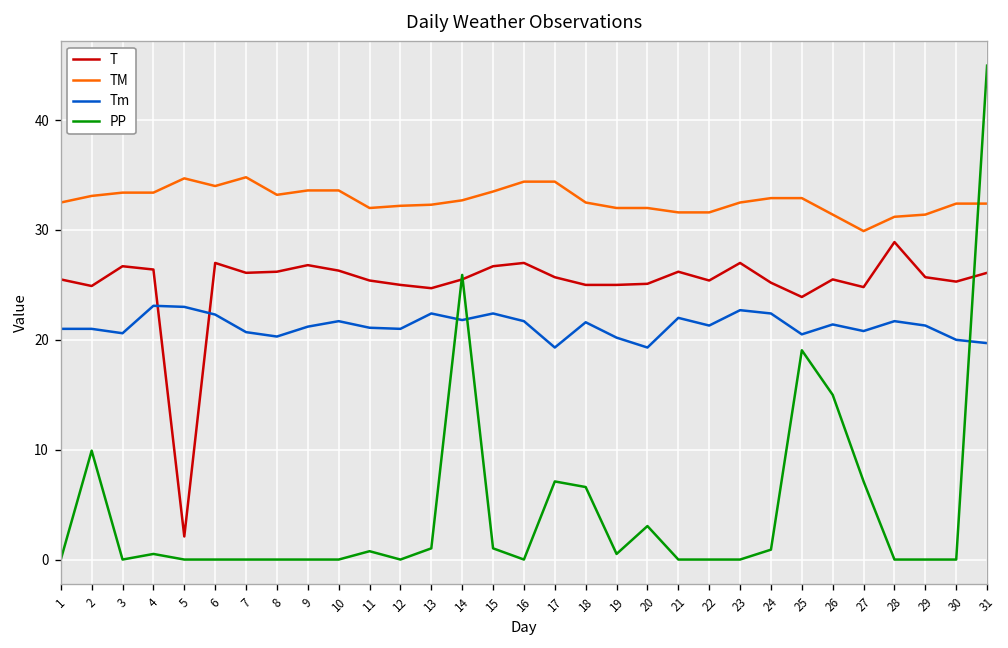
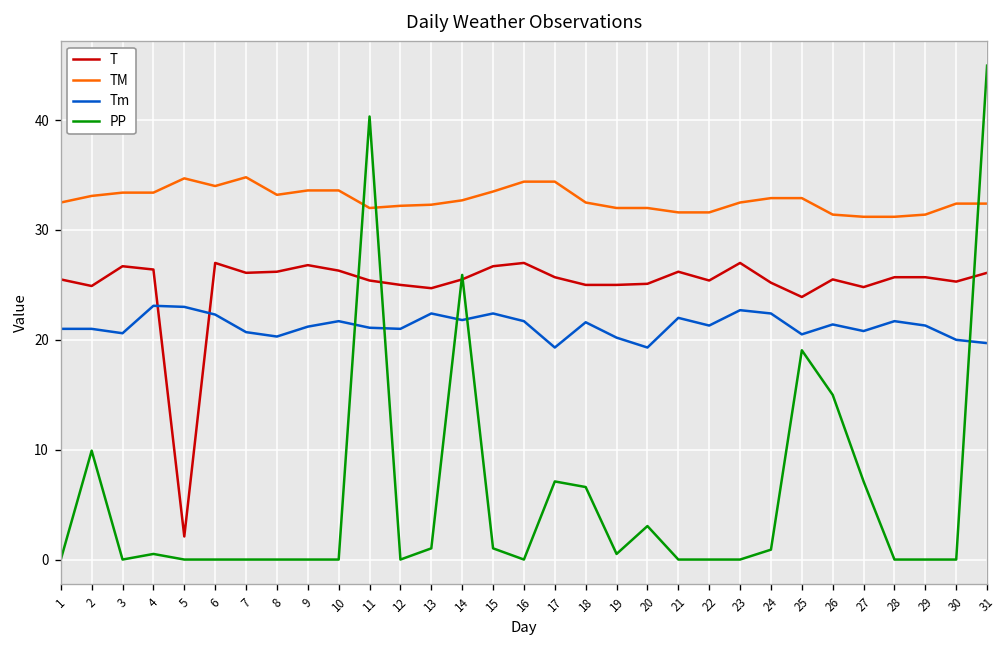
PP, 11: 1 -> 40
TM, 27: 30 -> 31
T, 28: 29 -> 26
